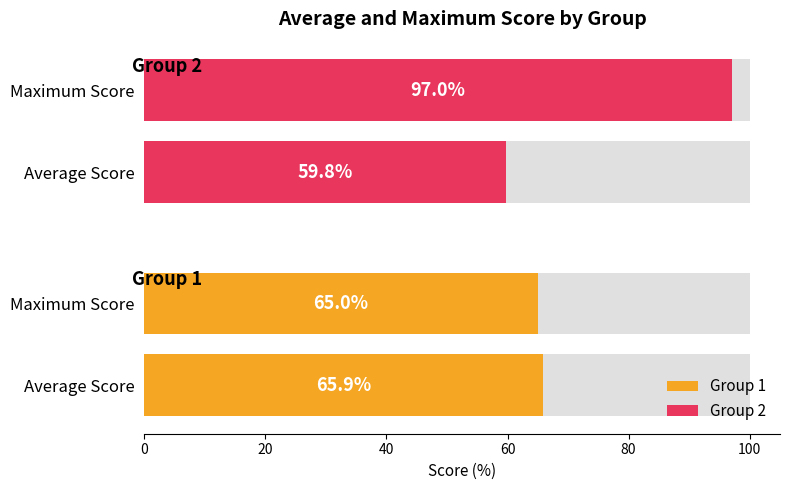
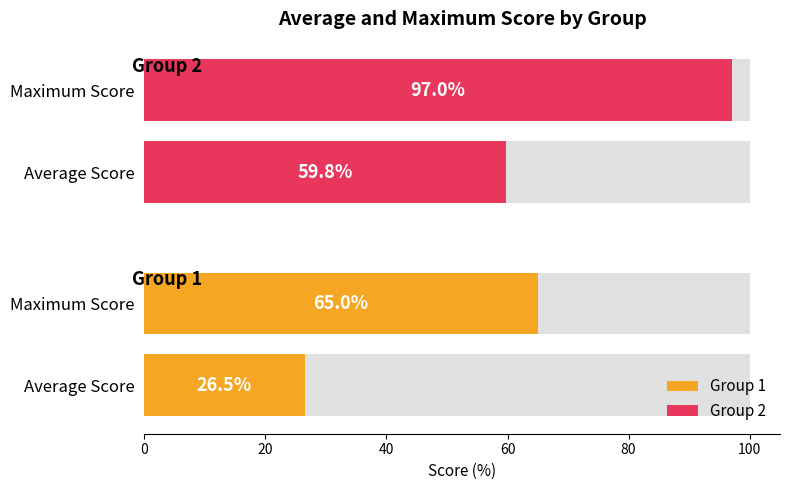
Group 1, Average Score: 65.9% -> 26.5%
